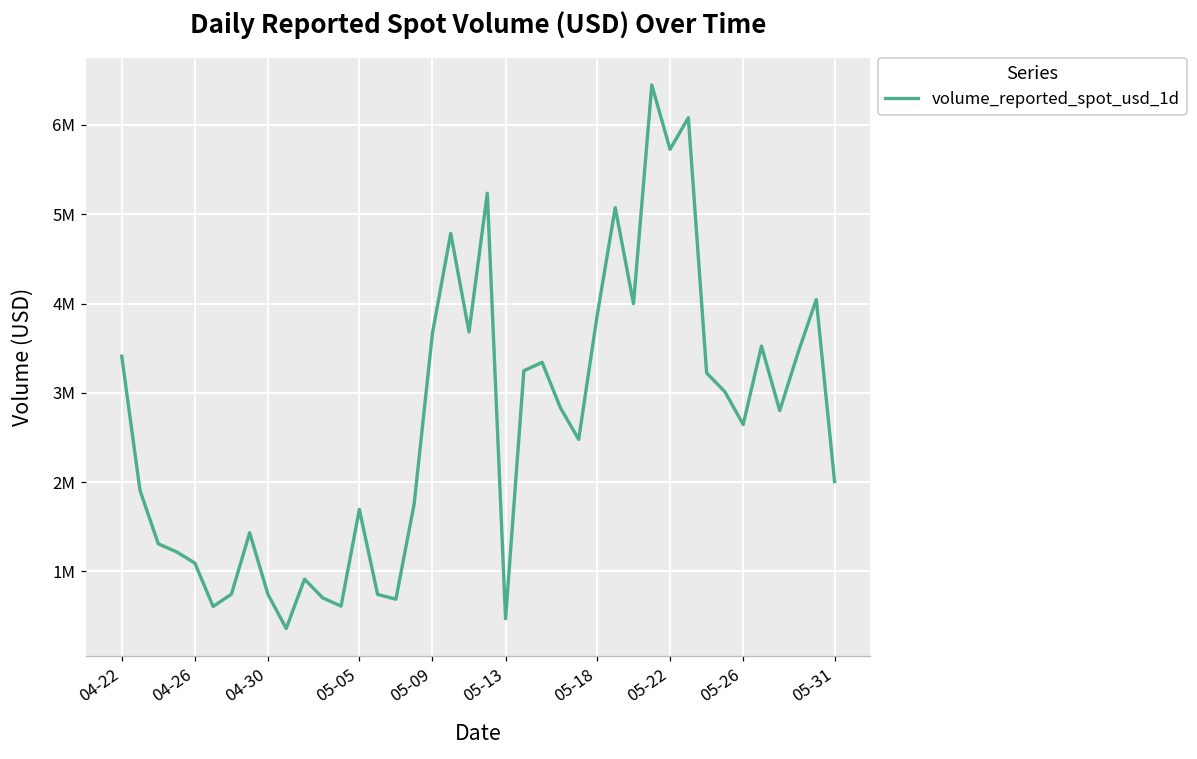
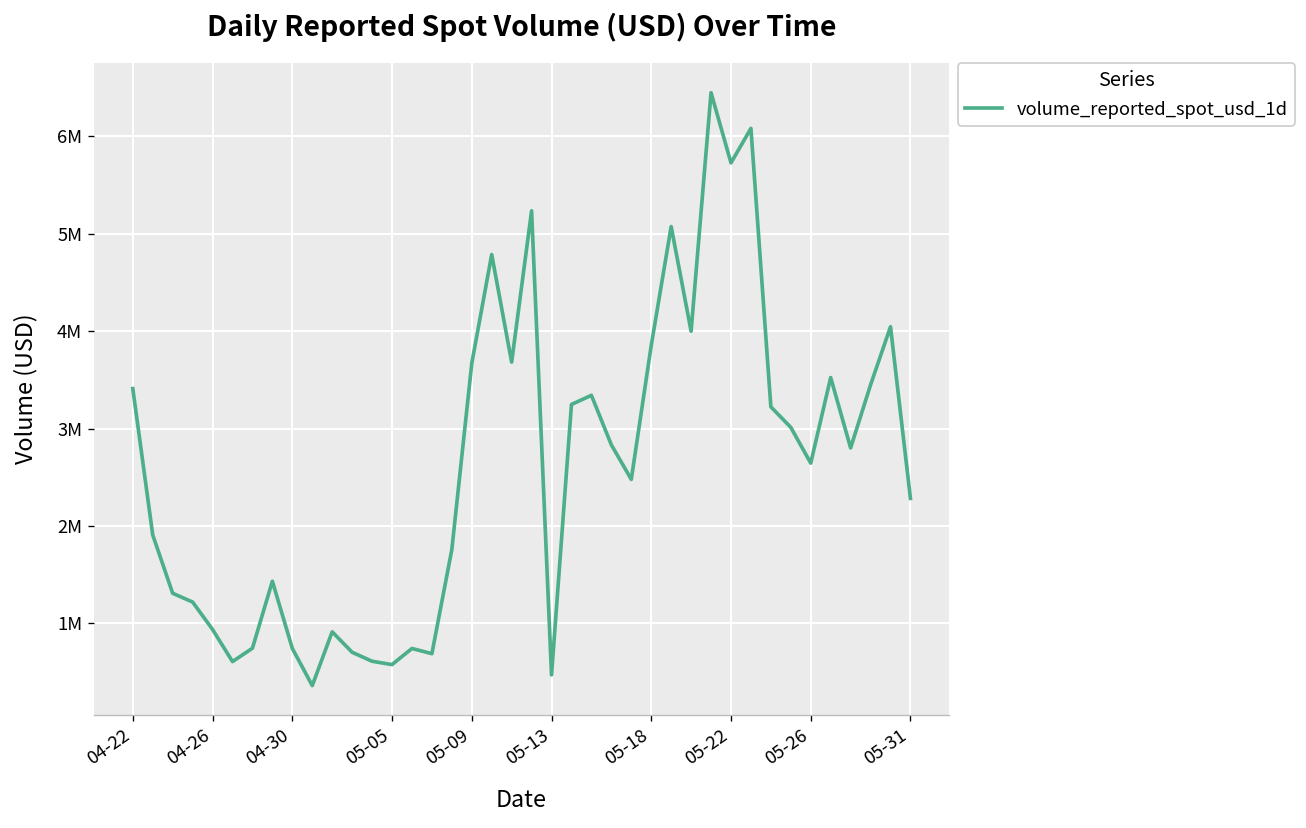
04-26: 1100000 -> 900000
05-05: 1700000 -> 600000
05-31: 2000000 -> 2300000
